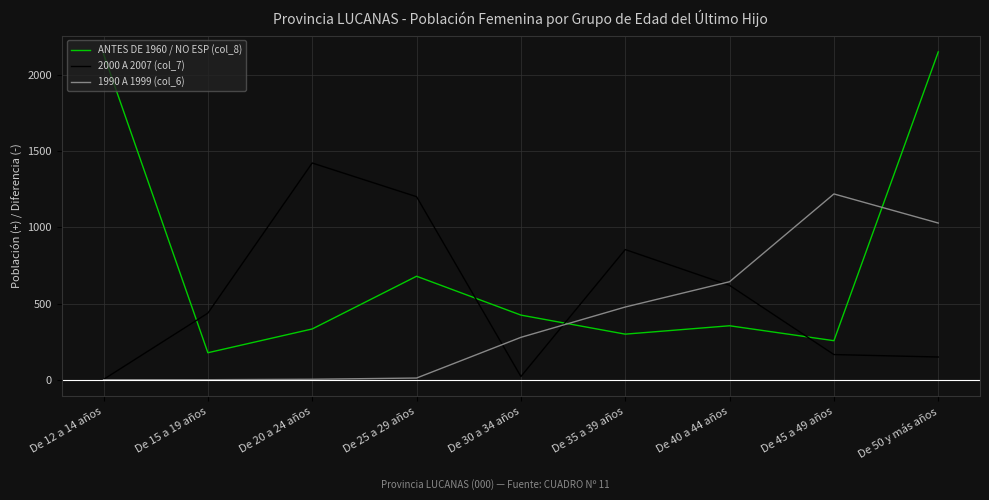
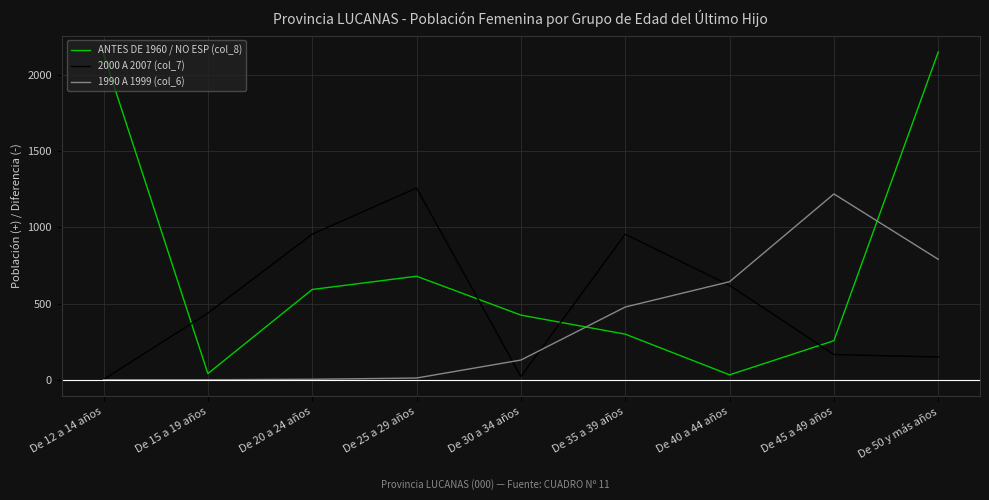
ANTES DE 1960 / NO ESP (col_8), De 15 a 19 años: 180 -> 40
ANTES DE 1960 / NO ESP (col_8), De 20 a 24 años: 330 -> 590
2000 A 2007 (col_7), De 20 a 24 años: 1420 -> 960
2000 A 2007 (col_7), De 25 a 29 años: 1200 -> 1260
1990 A 1999 (col_6), De 30 a 34 años: 280 -> 130
2000 A 2007 (col_7), De 35 a 39 años: 850 -> 960
ANTES DE 1960 / NO ESP (col_8), De 40 a 44 años: 350 -> 30
1990 A 1999 (col_6), De 50 y más años: 1030 -> 790
